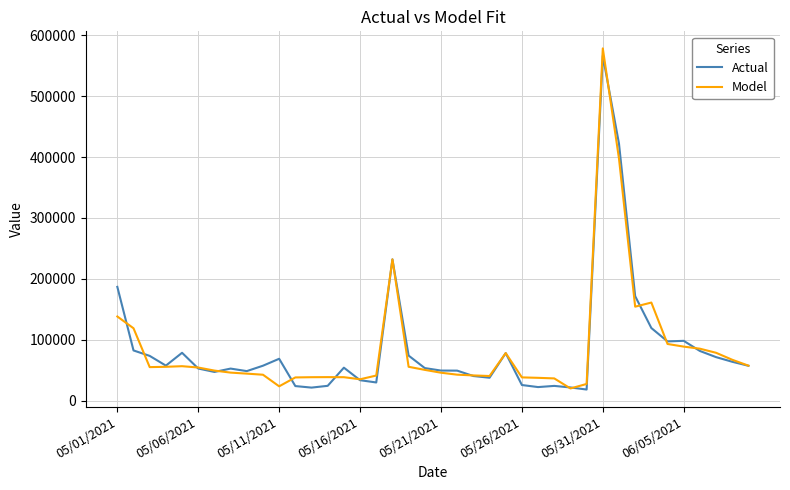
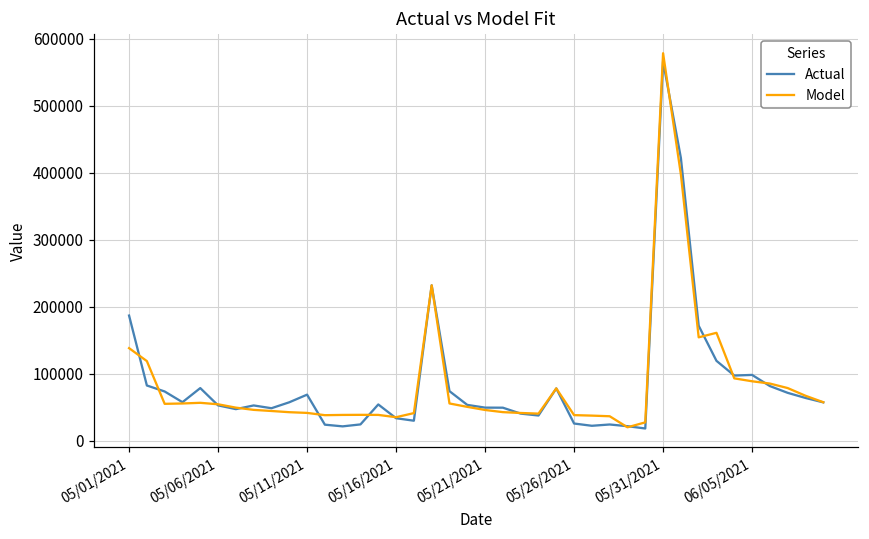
Model, 05/11/2021: 20000 -> 40000
